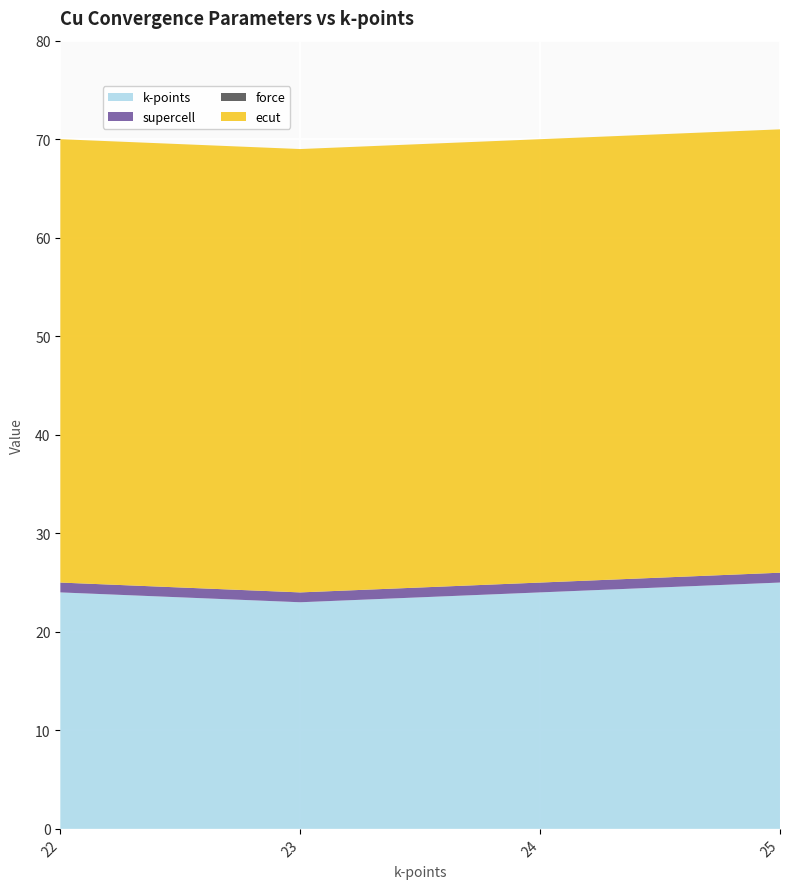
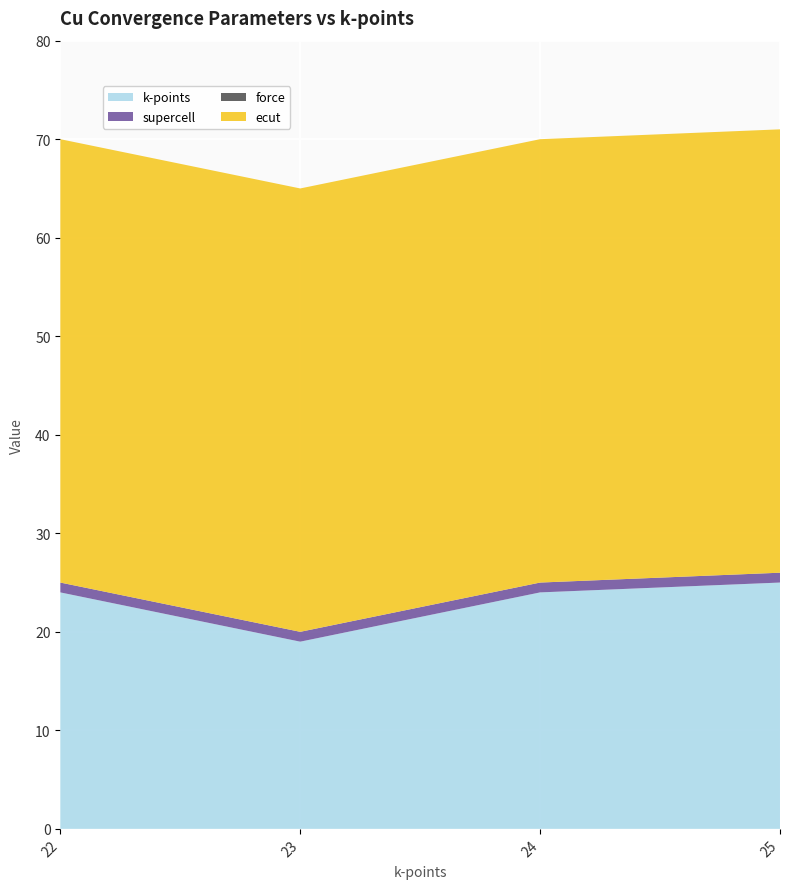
k-points, 23: 23 -> 19
